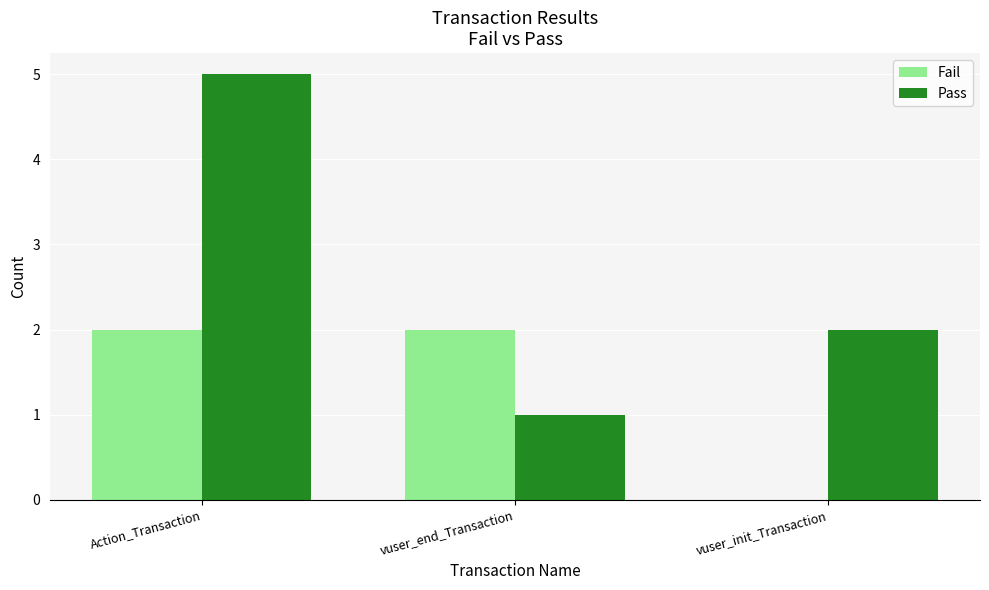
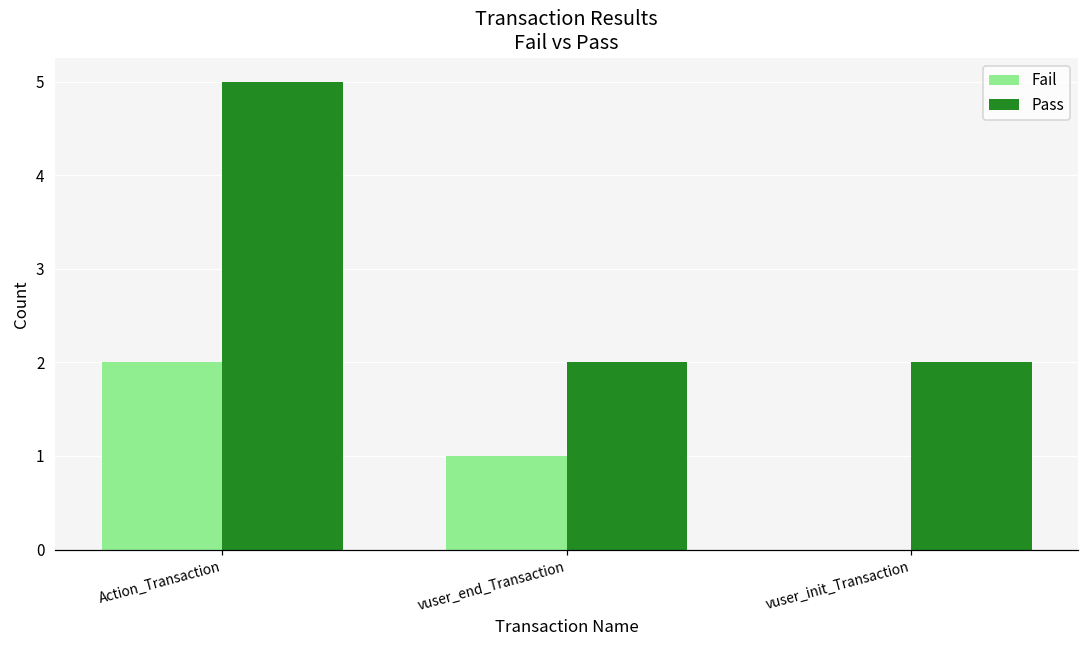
Fail, vuser_end_Transaction: 2 -> 1
Pass, vuser_end_Transaction: 1 -> 2
